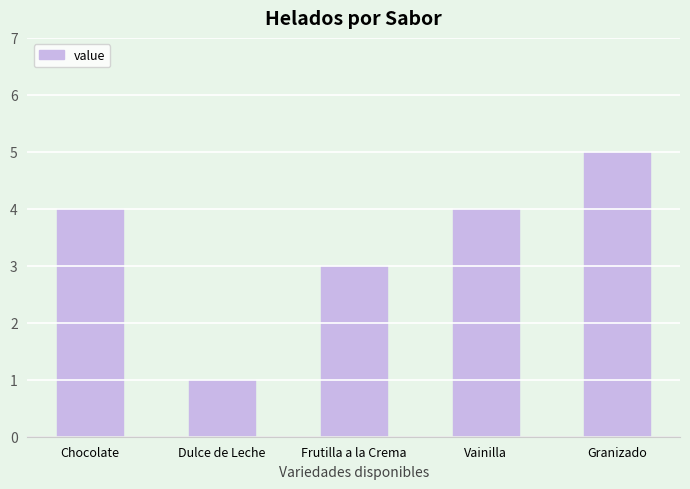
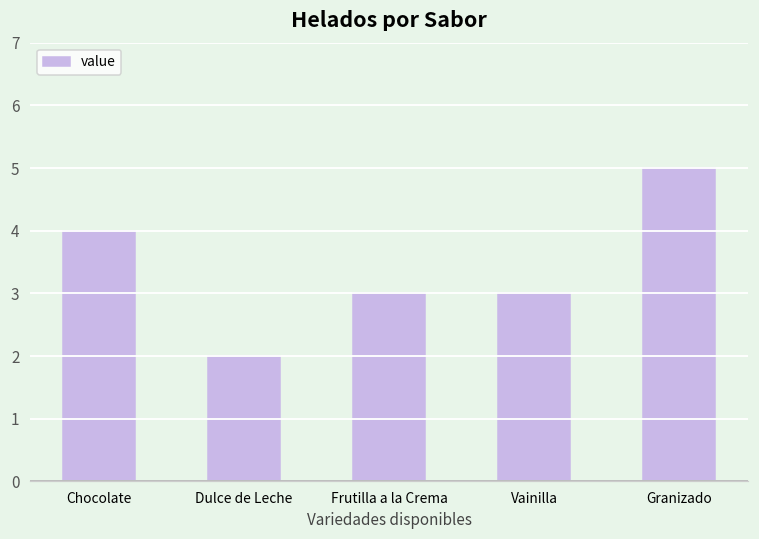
Dulce de Leche: 1 -> 2
Vainilla: 4 -> 3
